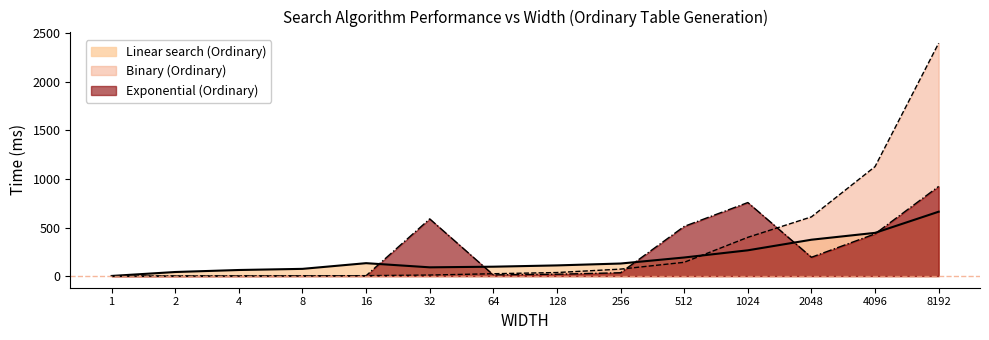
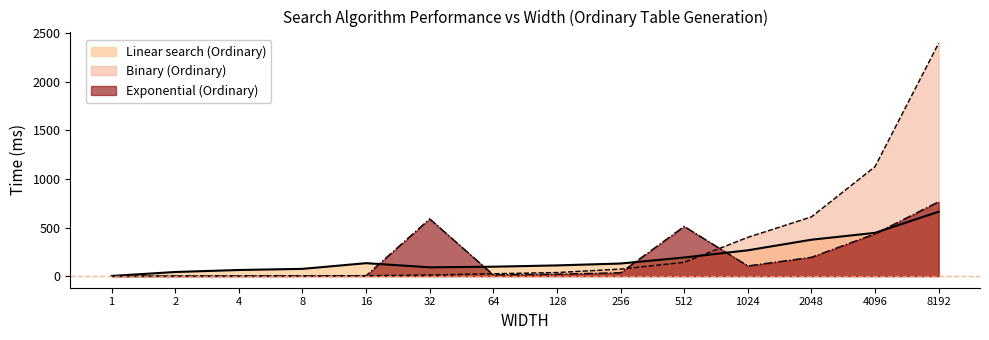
Exponential (Ordinary), 1024: 800 -> 100
Exponential (Ordinary), 8192: 900 -> 800
